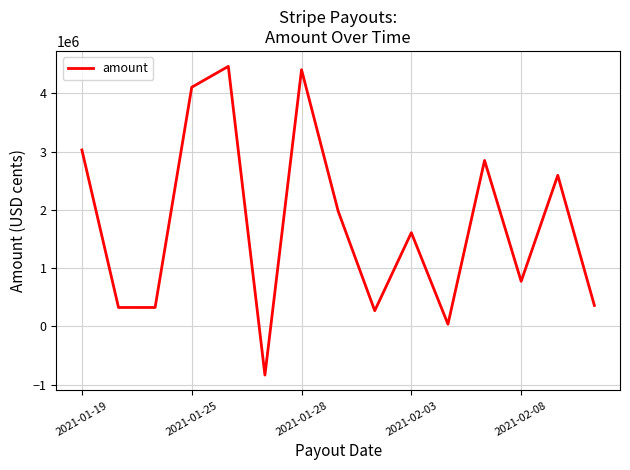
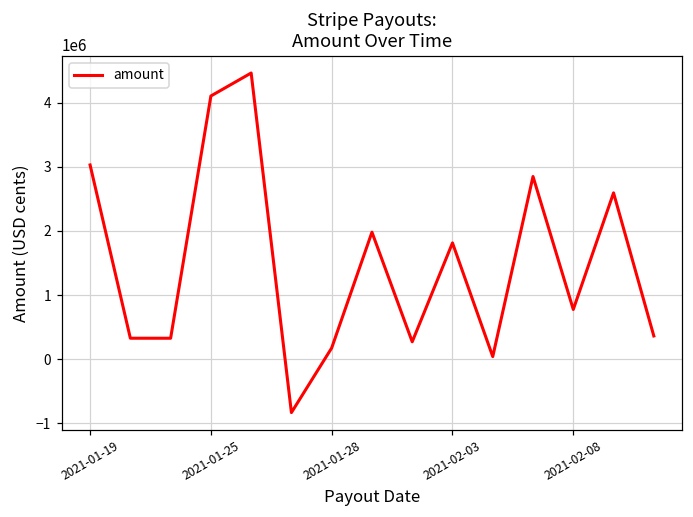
2021-01-28: 4400000 -> 200000
2021-02-03: 1600000 -> 1800000
